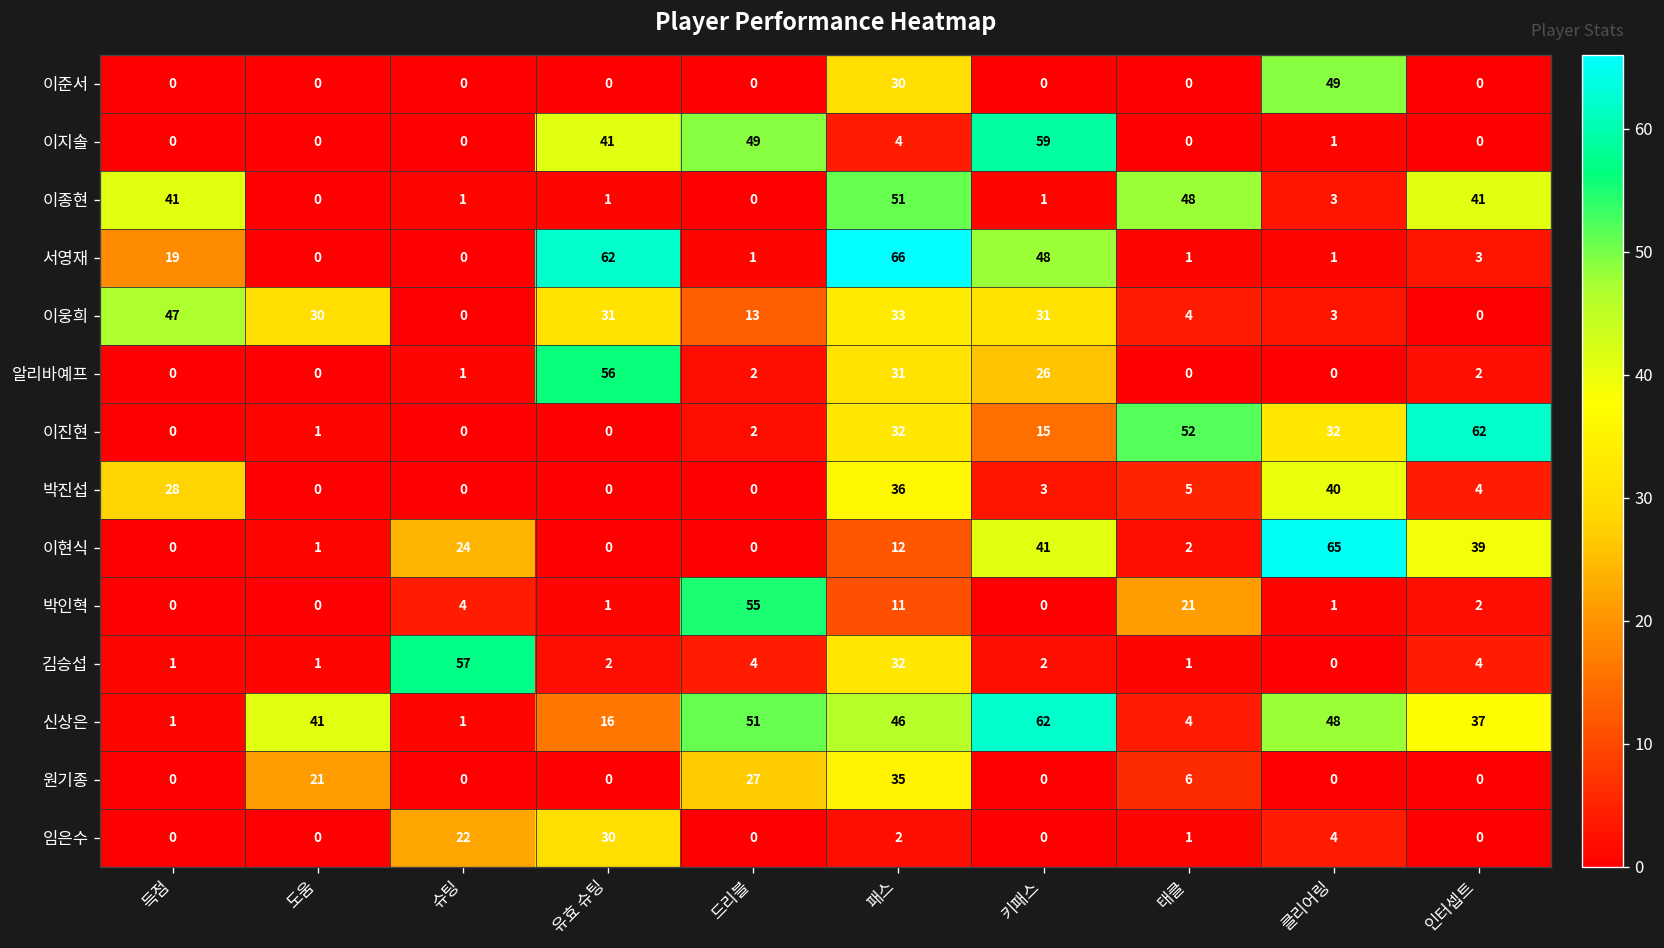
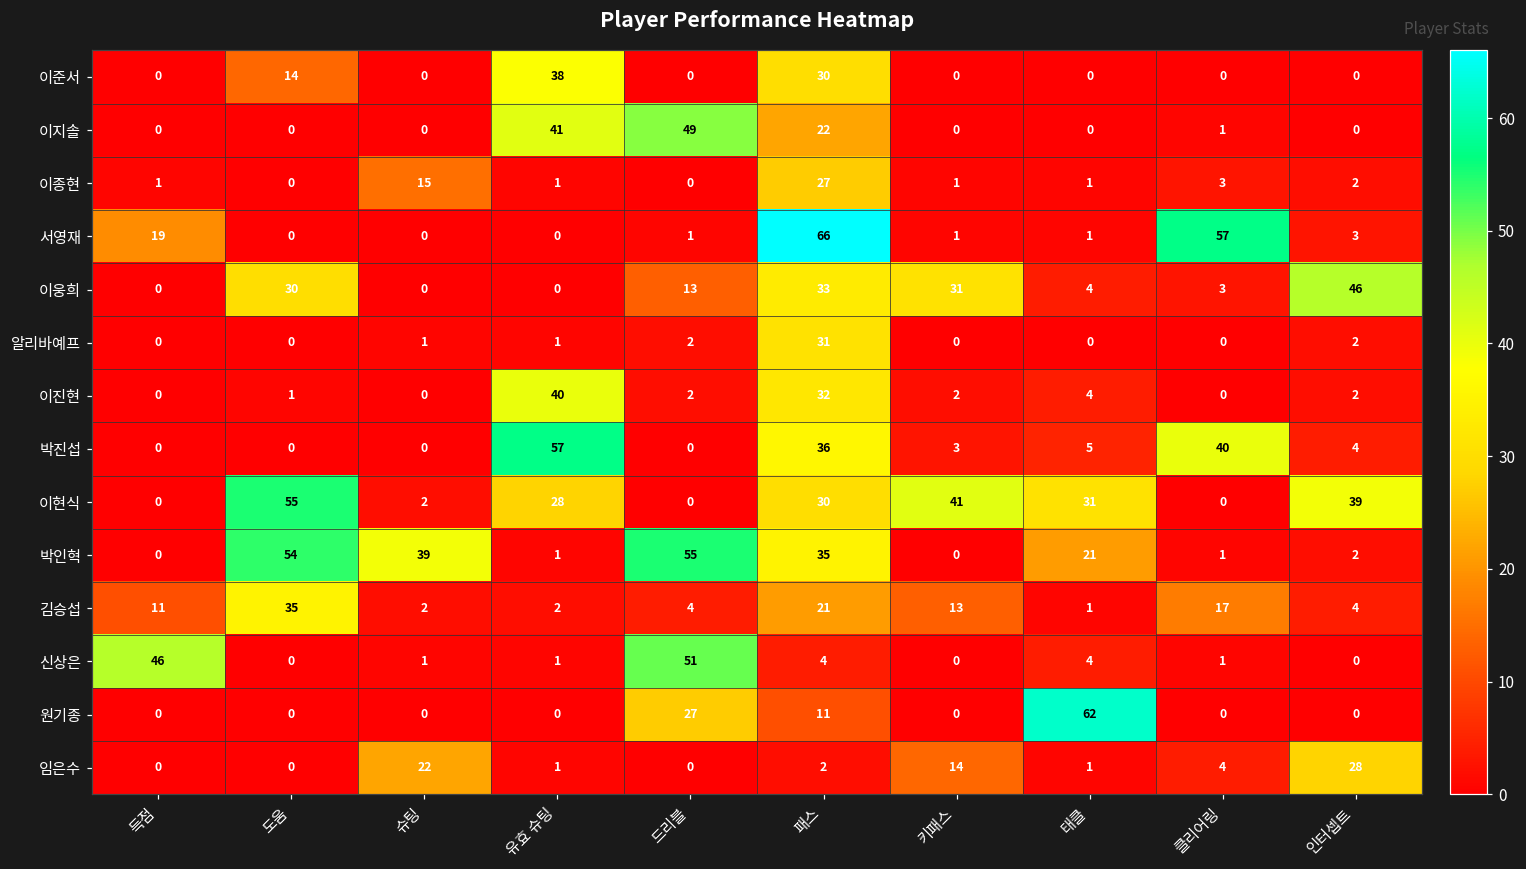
이준서, 도움: 0 -> 14
이준서, 유효 슈팅: 0 -> 38
이준서, 클리어링: 49 -> 0
이지솔, 패스: 4 -> 22
이지솔, 키패스: 59 -> 0
이종현, 득점: 41 -> 1
이종현, 슈팅: 1 -> 15
이종현, 패스: 51 -> 27
이종현, 태클: 48 -> 1
이종현, 인터셉트: 41 -> 2
서영재, 유효 슈팅: 62 -> 0
서영재, 키패스: 48 -> 1
서영재, 클리어링: 1 -> 57
이웅희, 득점: 47 -> 0
이웅희, 유효 슈팅: 31 -> 0
이웅희, 인터셉트: 0 -> 46
알리바예프, 유효 슈팅: 56 -> 1
알리바예프, 키패스: 26 -> 0
이진현, 유효 슈팅: 0 -> 40
이진현, 키패스: 15 -> 2
이진현, 태클: 52 -> 4
이진현, 클리어링: 32 -> 0
이진현, 인터셉트: 62 -> 2
박진섭, 득점: 28 -> 0
박진섭, 유효 슈팅: 0 -> 57
이현식, 도움: 1 -> 55
이현식, 슈팅: 24 -> 2
이현식, 유효 슈팅: 0 -> 28
이현식, 패스: 12 -> 30
이현식, 태클: 2 -> 31
이현식, 클리어링: 65 -> 0
박인혁, 도움: 0 -> 54
박인혁, 슈팅: 4 -> 39
박인혁, 패스: 11 -> 35
김승섭, 득점: 1 -> 11
김승섭, 도움: 1 -> 35
김승섭, 슈팅: 57 -> 2
김승섭, 패스: 32 -> 21
김승섭, 키패스: 2 -> 13
김승섭, 클리어링: 0 -> 17
신상은, 득점: 1 -> 46
신상은, 도움: 41 -> 0
신상은, 유효 슈팅: 16 -> 1
신상은, 패스: 46 -> 4
신상은, 키패스: 62 -> 0
신상은, 클리어링: 48 -> 1
신상은, 인터셉트: 37 -> 0
원기종, 도움: 21 -> 0
원기종, 패스: 35 -> 11
원기종, 태클: 6 -> 62
임은수, 유효 슈팅: 30 -> 1
임은수, 키패스: 0 -> 14
임은수, 인터셉트: 0 -> 28
